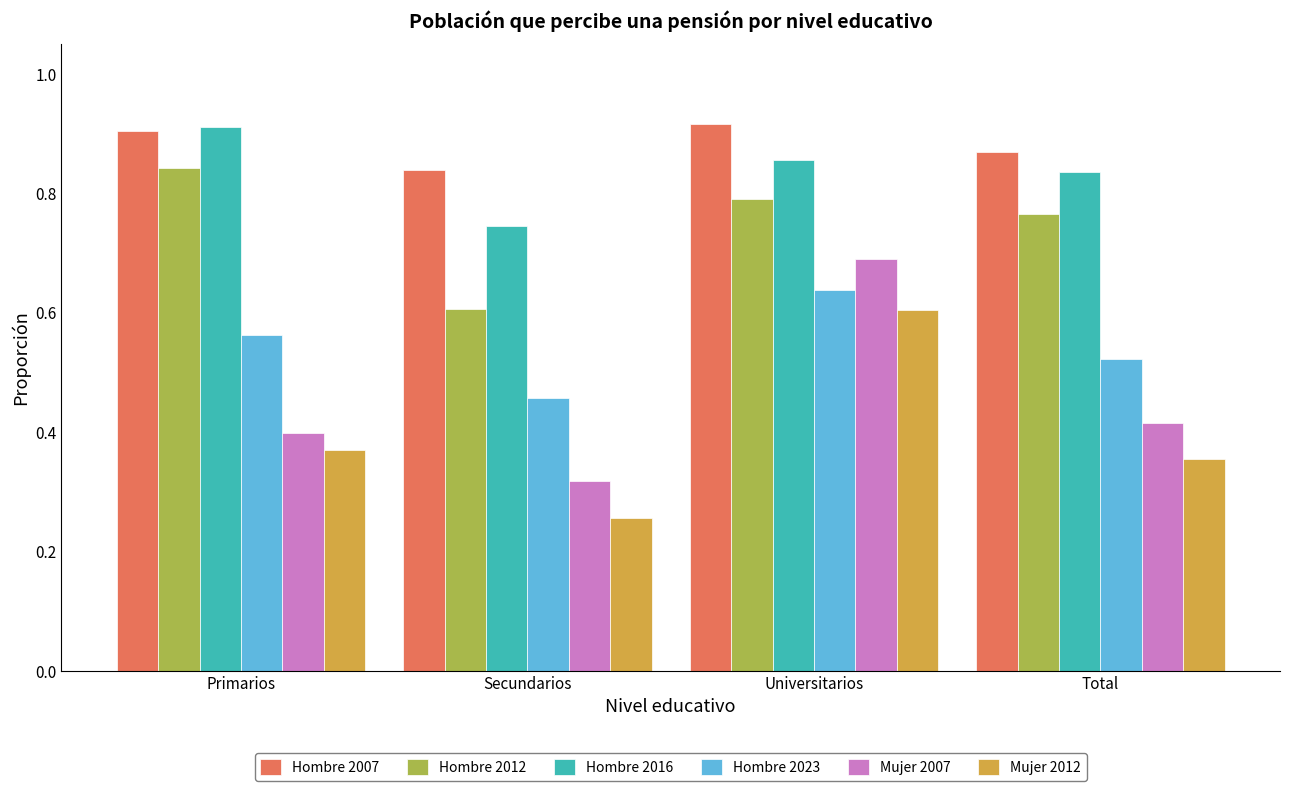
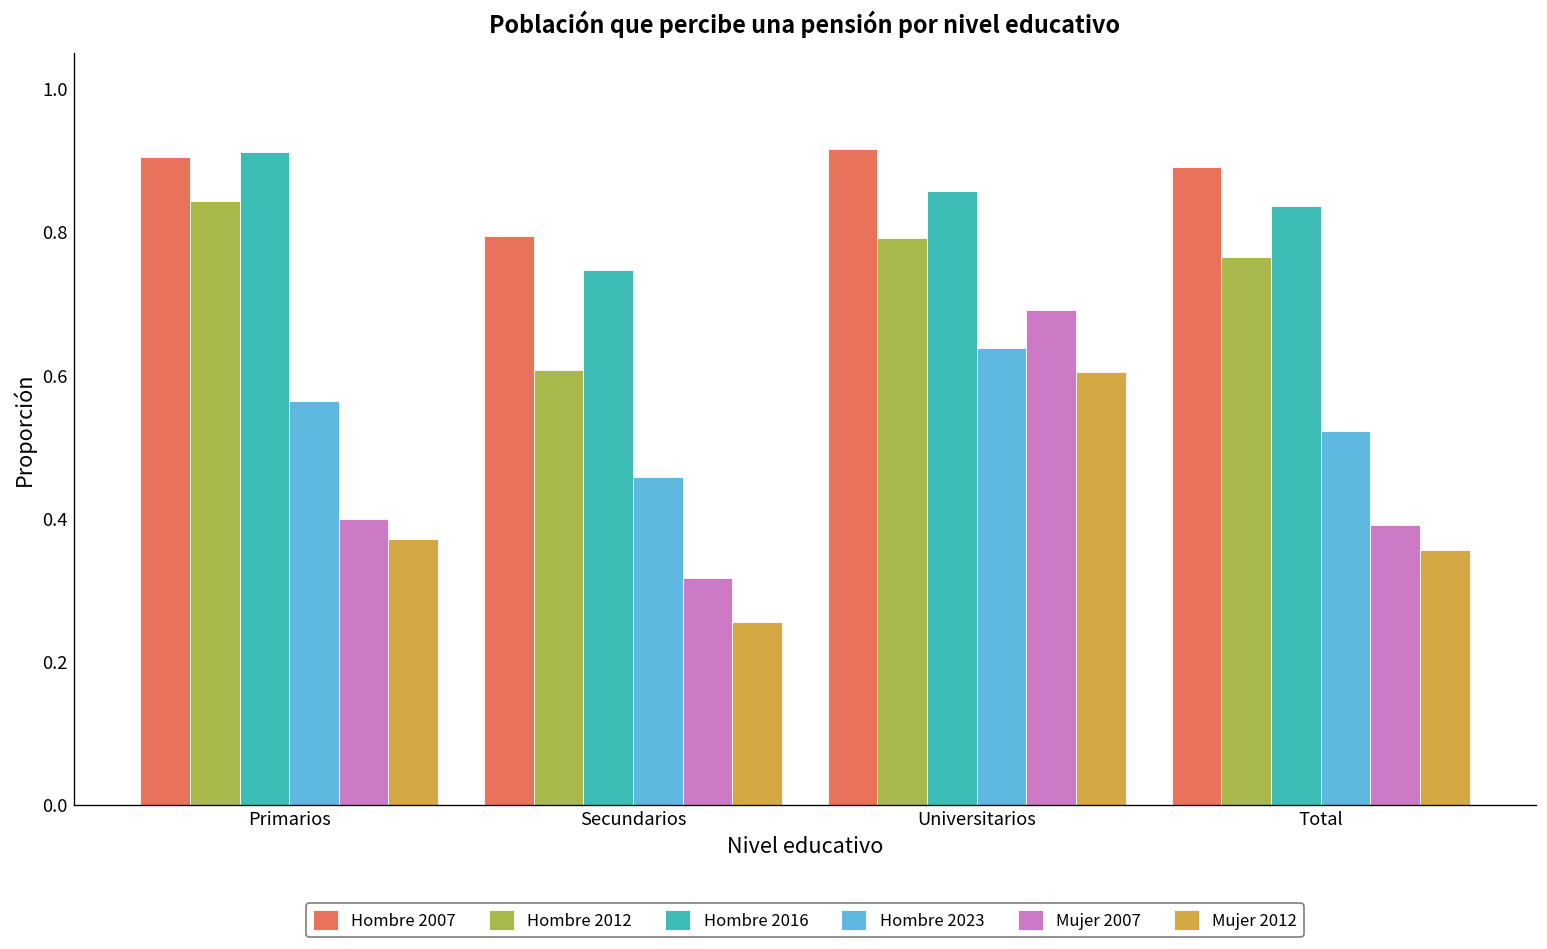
Hombre 2007, Secundarios: 0.84 -> 0.79
Hombre 2007, Total: 0.87 -> 0.89
Mujer 2007, Total: 0.41 -> 0.39
